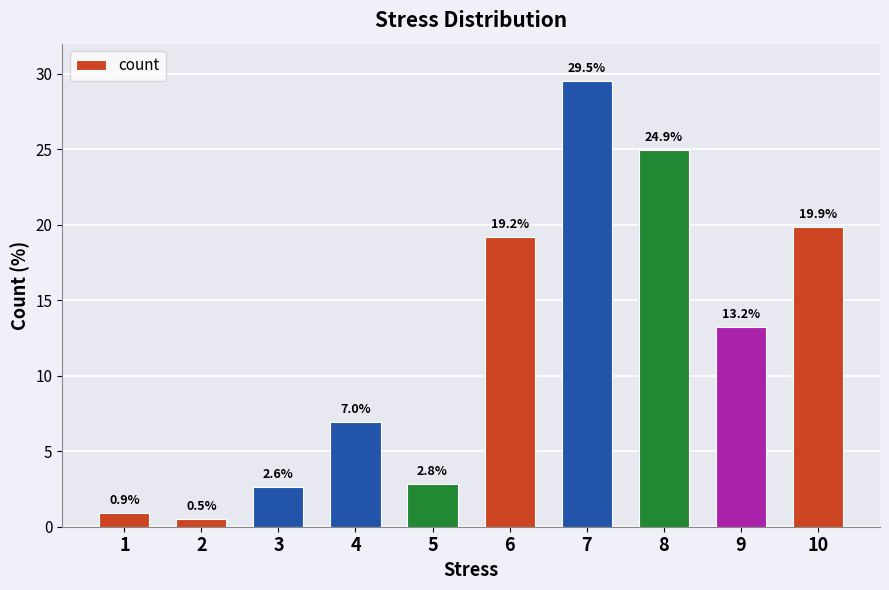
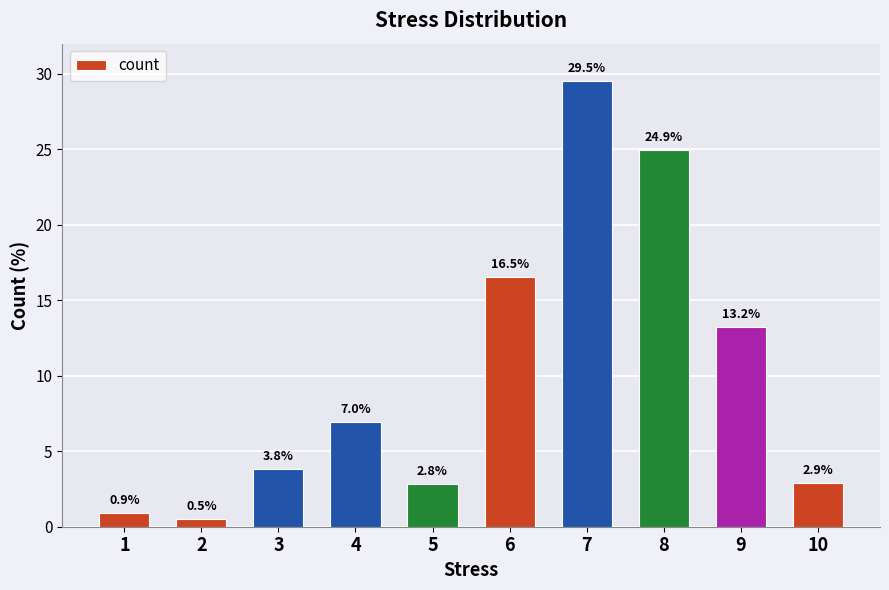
3: 2.6% -> 3.8%
6: 19.2% -> 16.5%
10: 19.9% -> 2.9%
